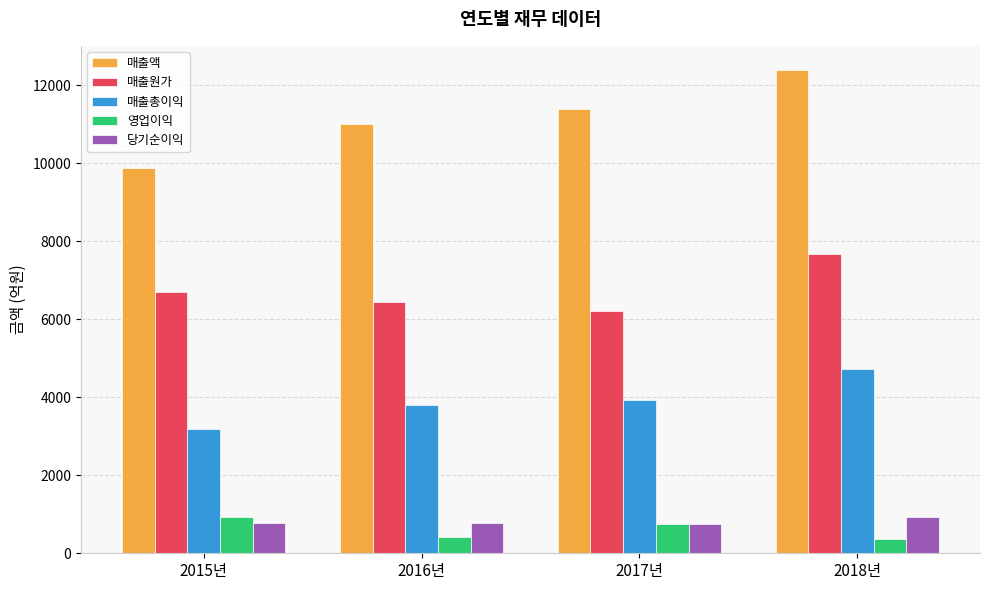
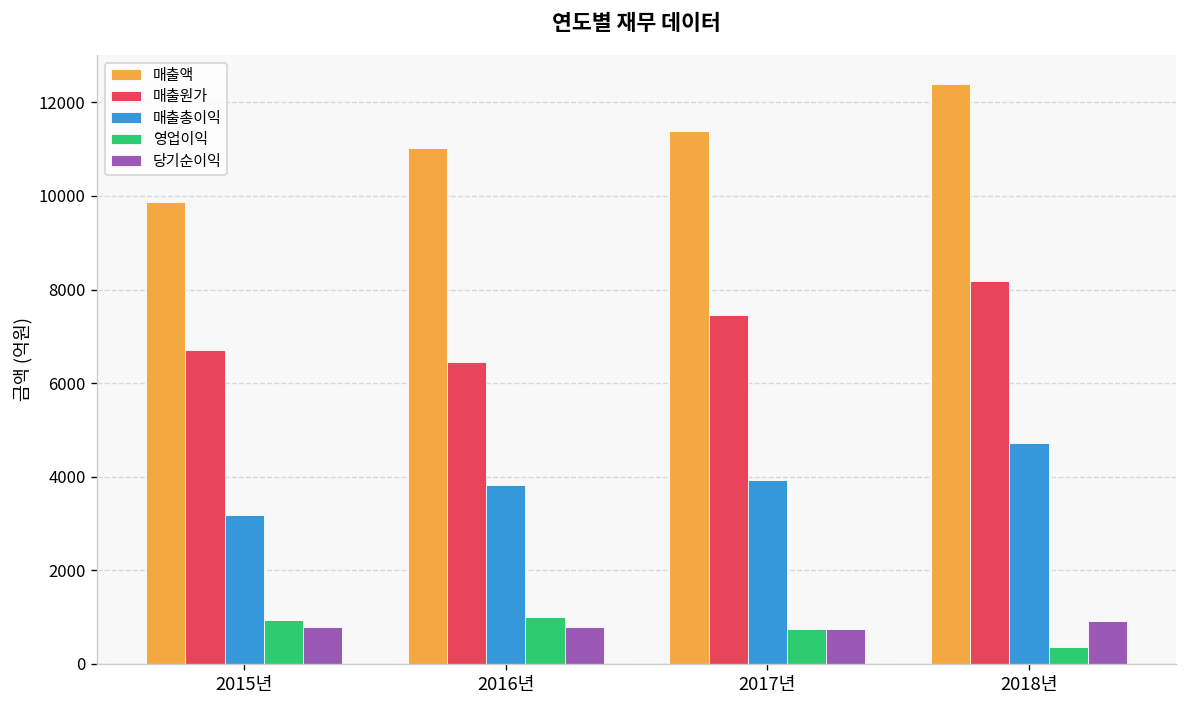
영업이익, 2016년: 400 -> 1000
매출원가, 2017년: 6200 -> 7500
매출원가, 2018년: 7700 -> 8200
